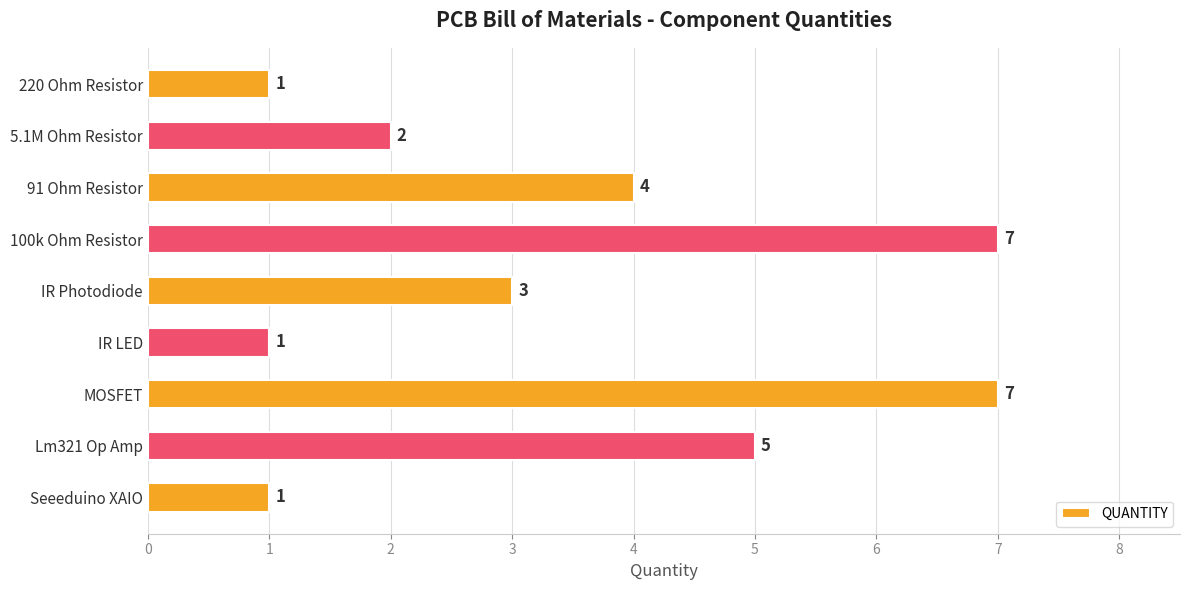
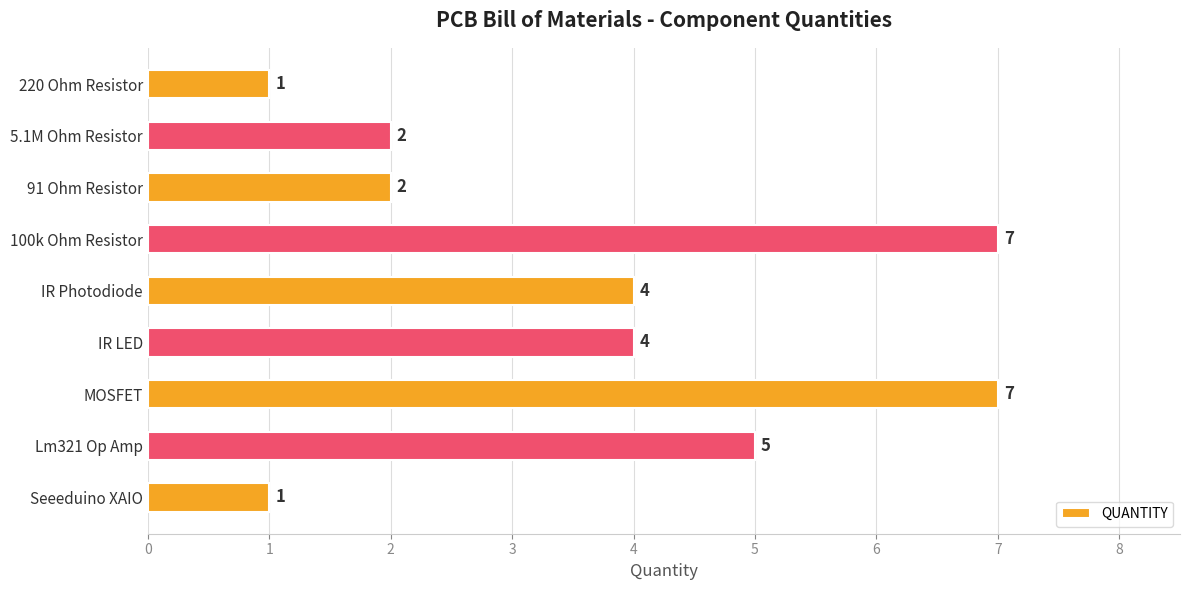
91 Ohm Resistor: 4 -> 2
IR Photodiode: 3 -> 4
IR LED: 1 -> 4
